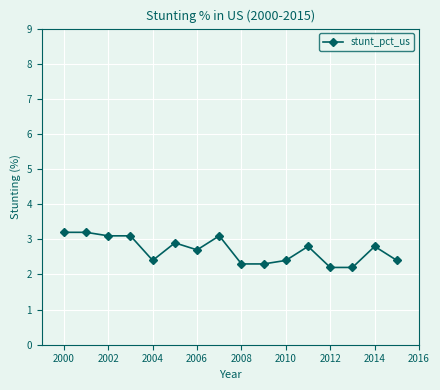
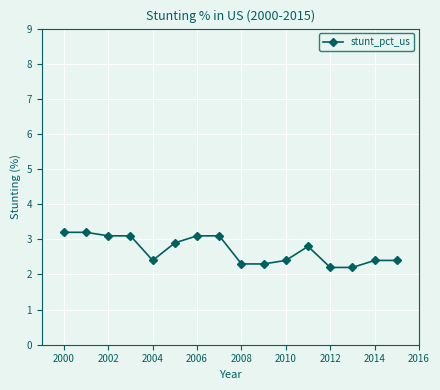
2006: 2.7 -> 3.1
2014: 2.8 -> 2.4
